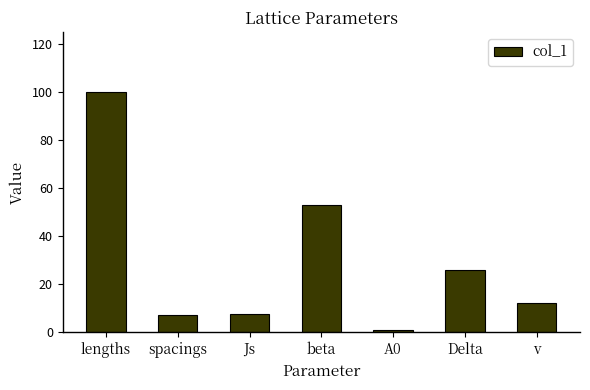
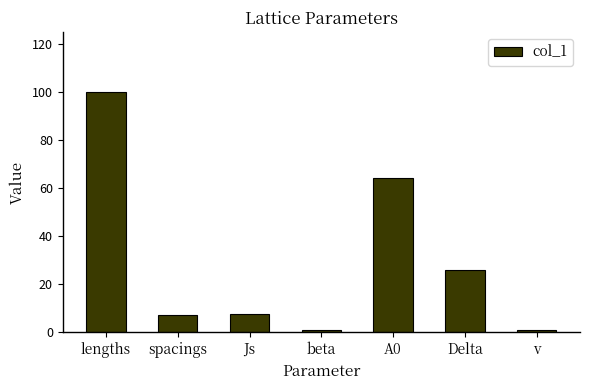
beta: 53 -> 1
A0: 1 -> 64
v: 12 -> 1
